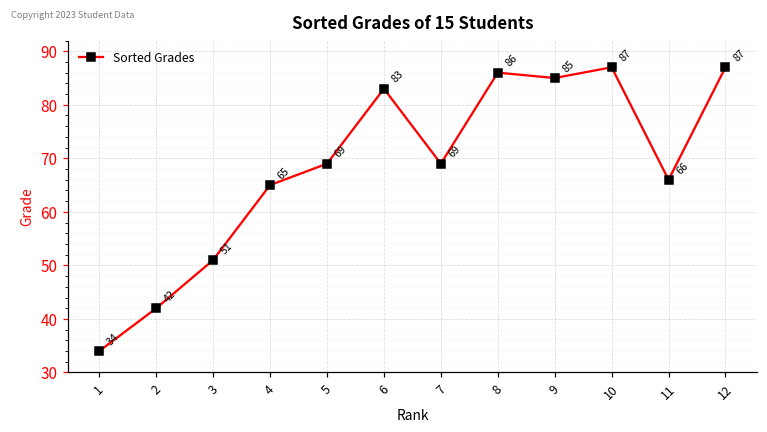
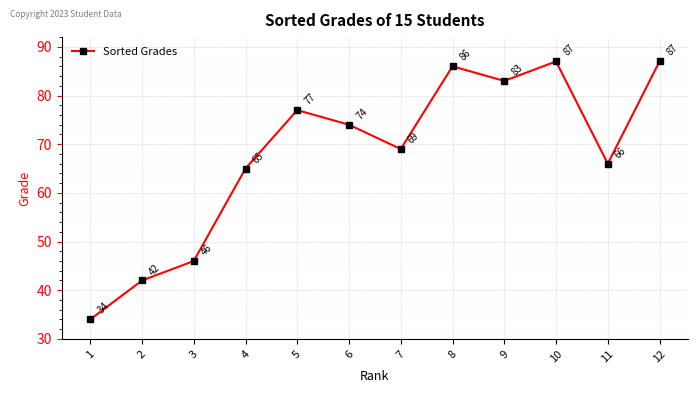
3: 51 -> 46
5: 69 -> 77
6: 83 -> 74
9: 85 -> 83
